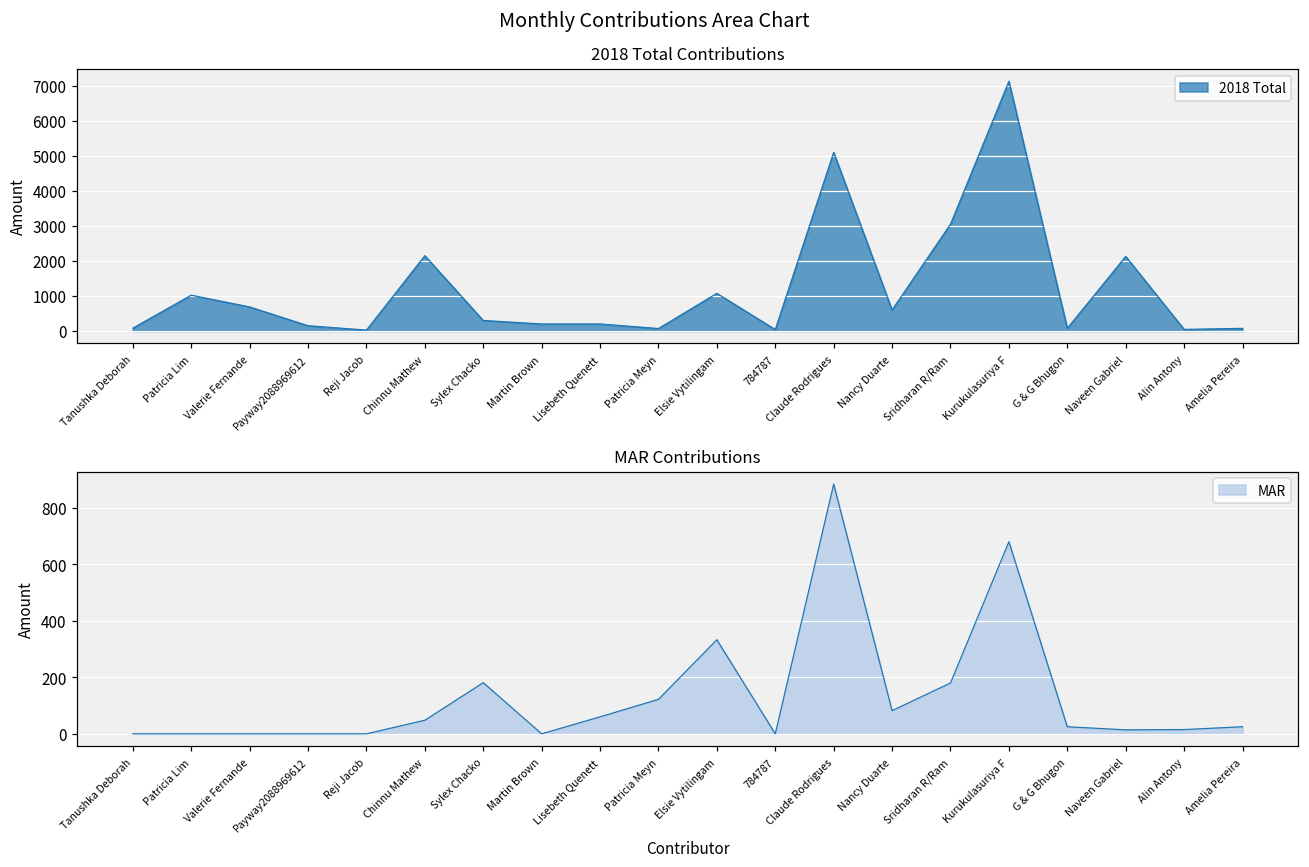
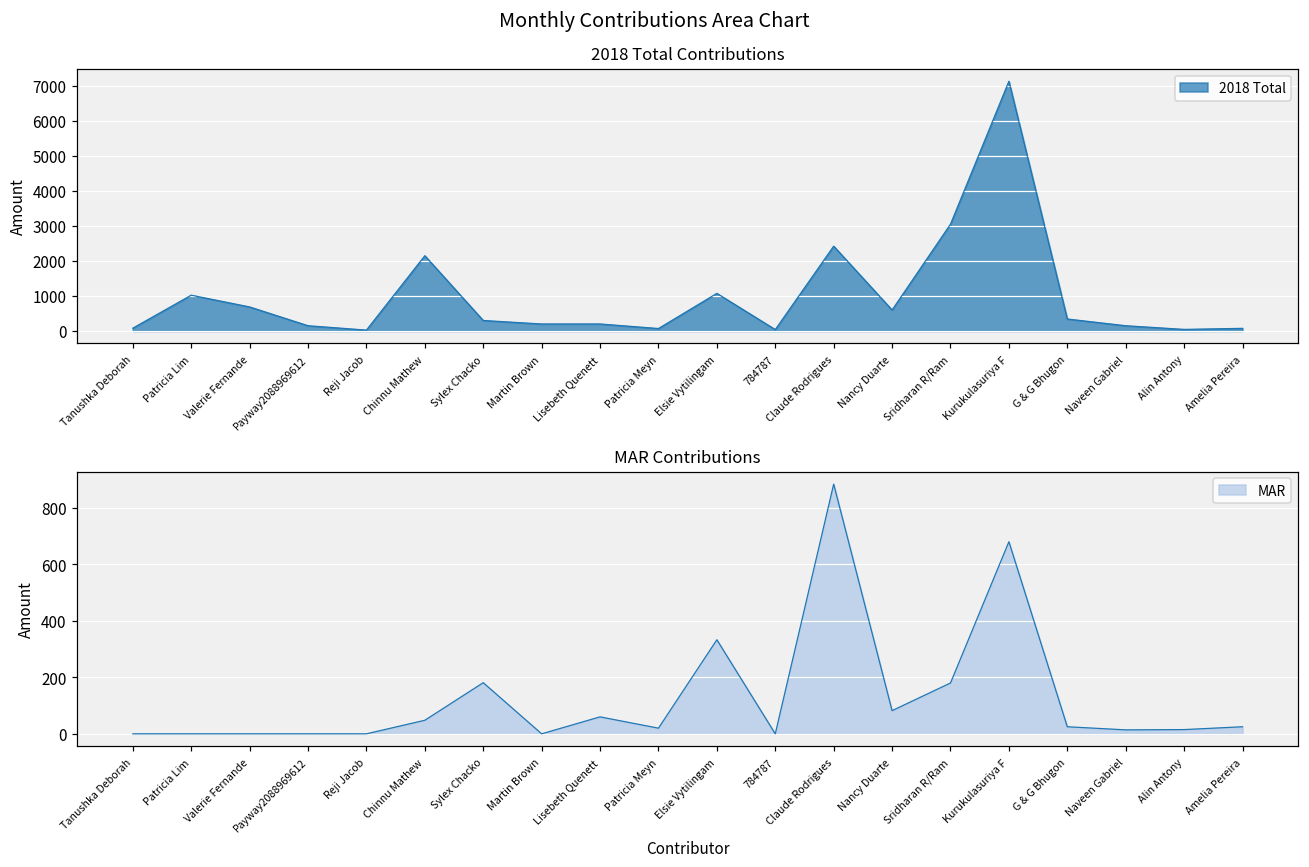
2018 Total Contributions, Claude Rodrigues: 5100 -> 2400
2018 Total Contributions, G & G Bhugon: 100 -> 300
2018 Total Contributions, Naveen Gabriel: 2100 -> 200
MAR Contributions, Patricia Meyn: 120 -> 20
